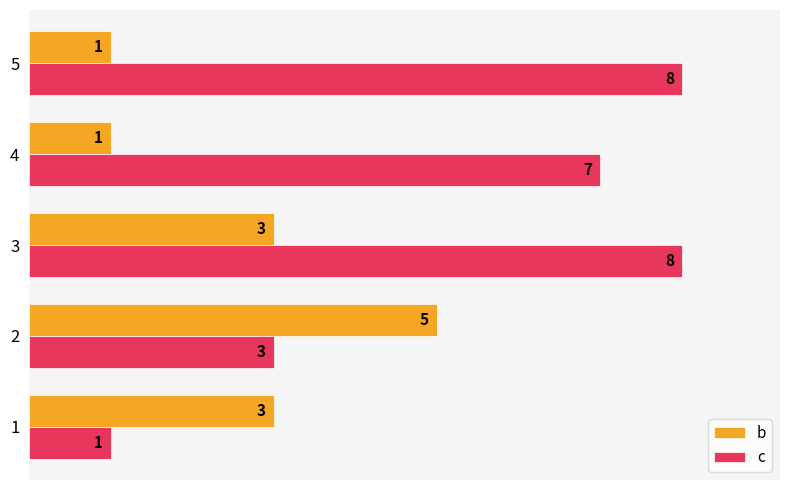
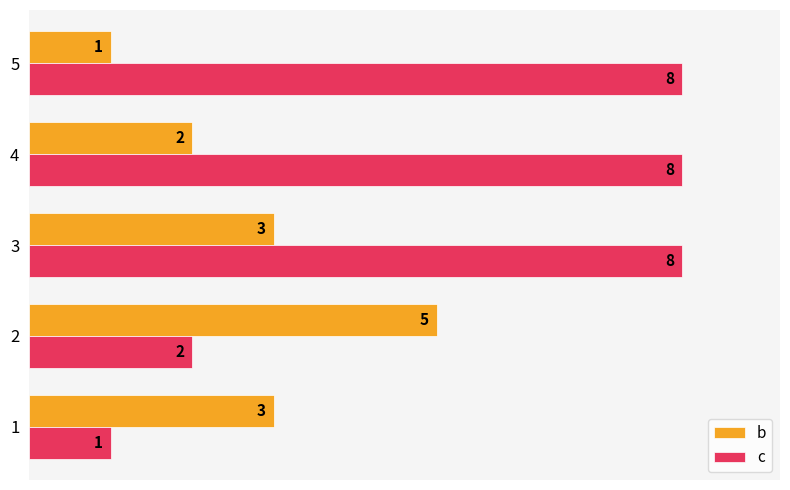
b, 4: 1 -> 2
c, 4: 7 -> 8
c, 2: 3 -> 2
